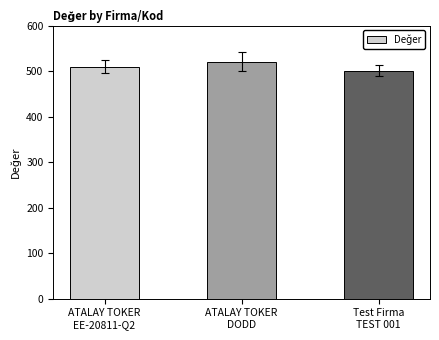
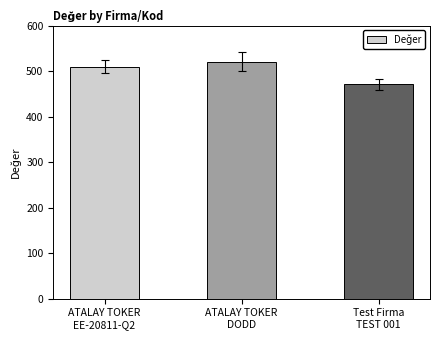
Değer, Test Firma TEST 001: 500 -> 470
